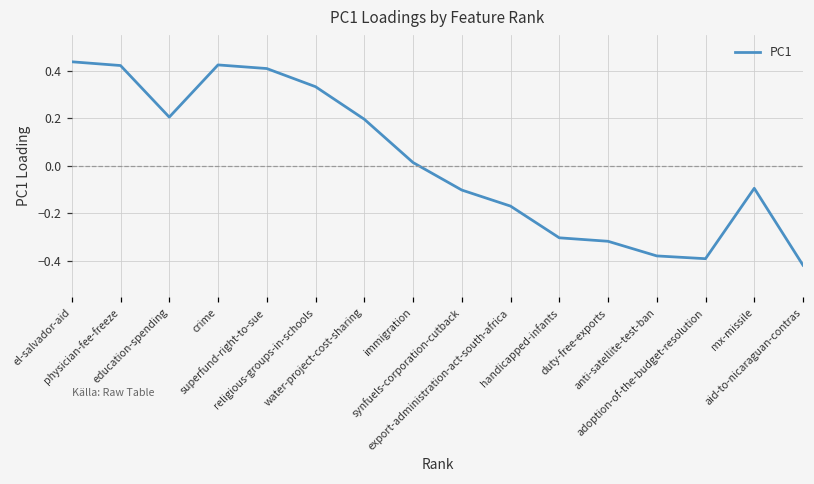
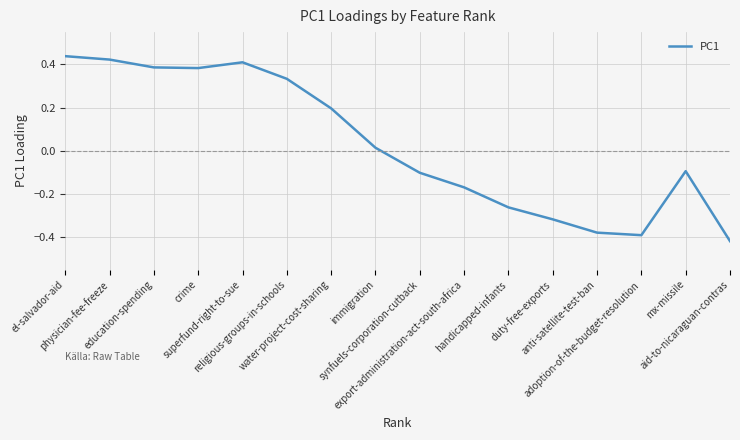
education-spending: 0.21 -> 0.39
crime: 0.43 -> 0.38
handicapped-infants: -0.30 -> -0.26
